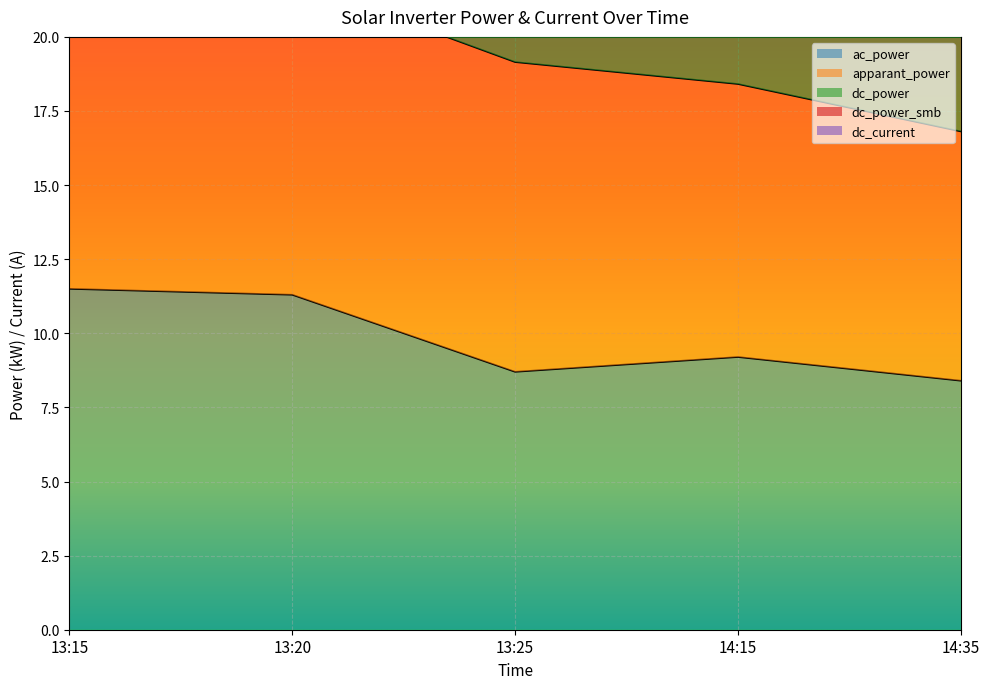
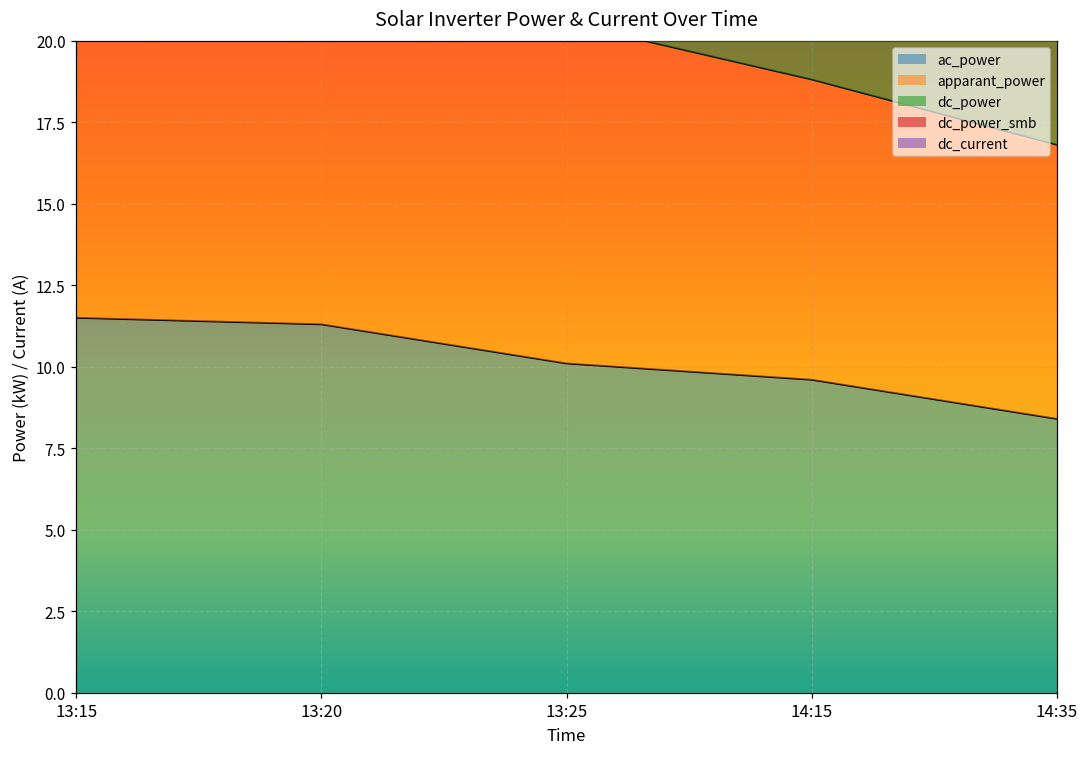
ac_power, 13:25: 8.7 -> 10.1
ac_power, 14:15: 9.2 -> 9.6
